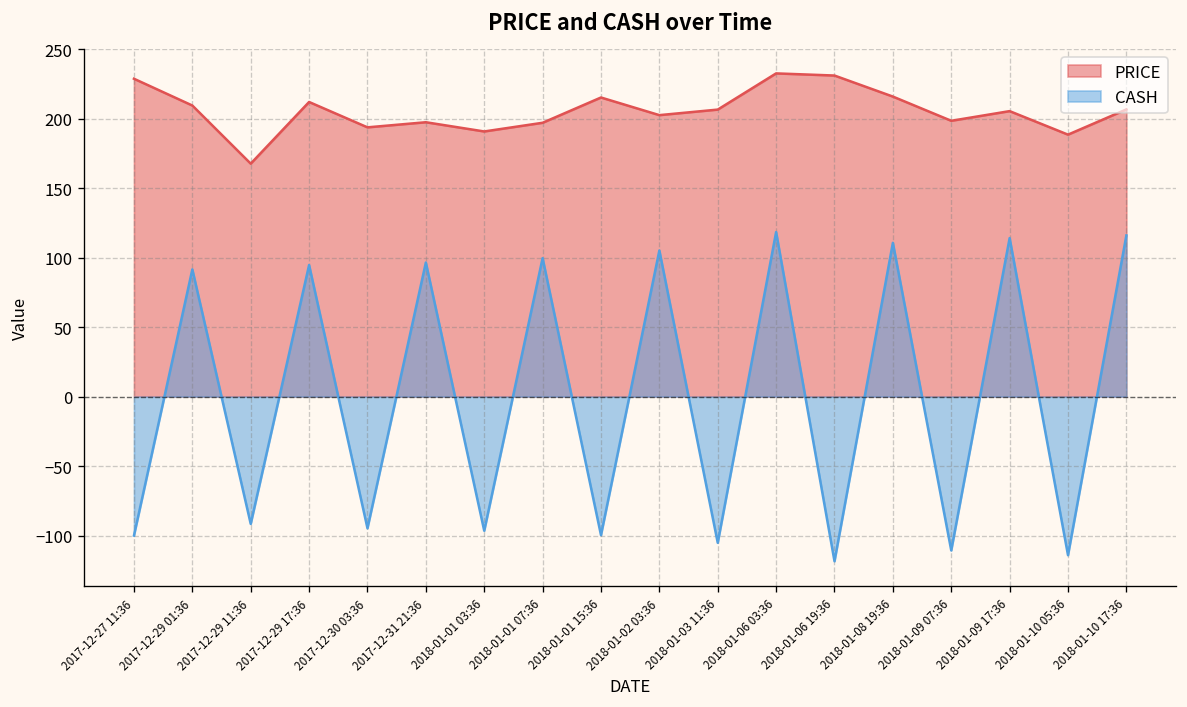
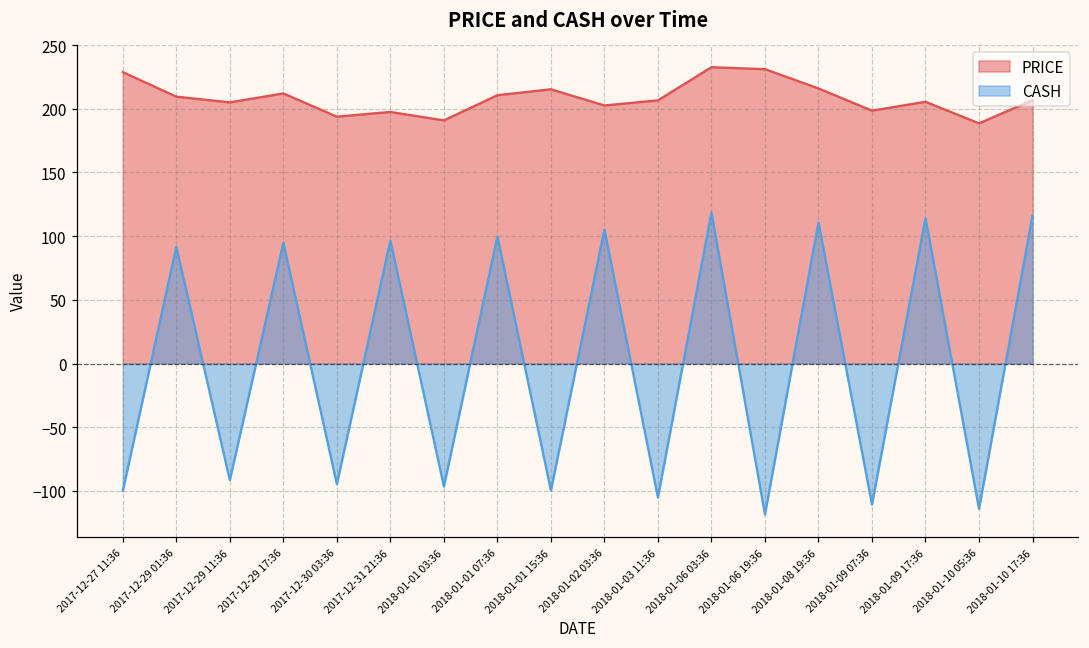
PRICE, 2017-12-29 11:36: 168 -> 205
PRICE, 2018-01-01 07:36: 197 -> 211
